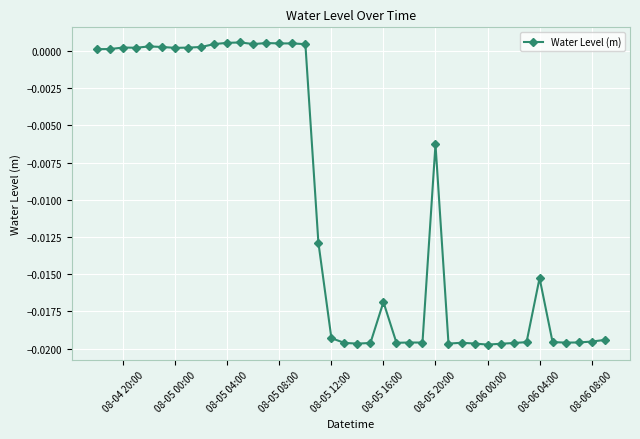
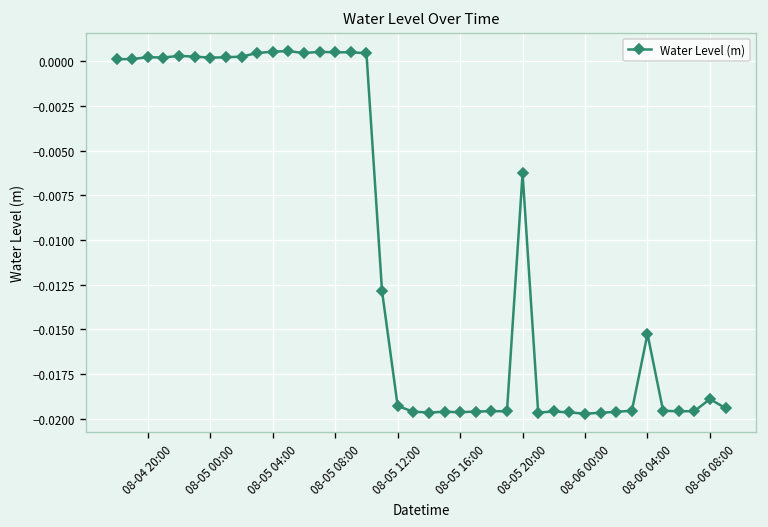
08-05 16:00: -0.0169 -> -0.0196
08-06 08:00: -0.0195 -> -0.0189
